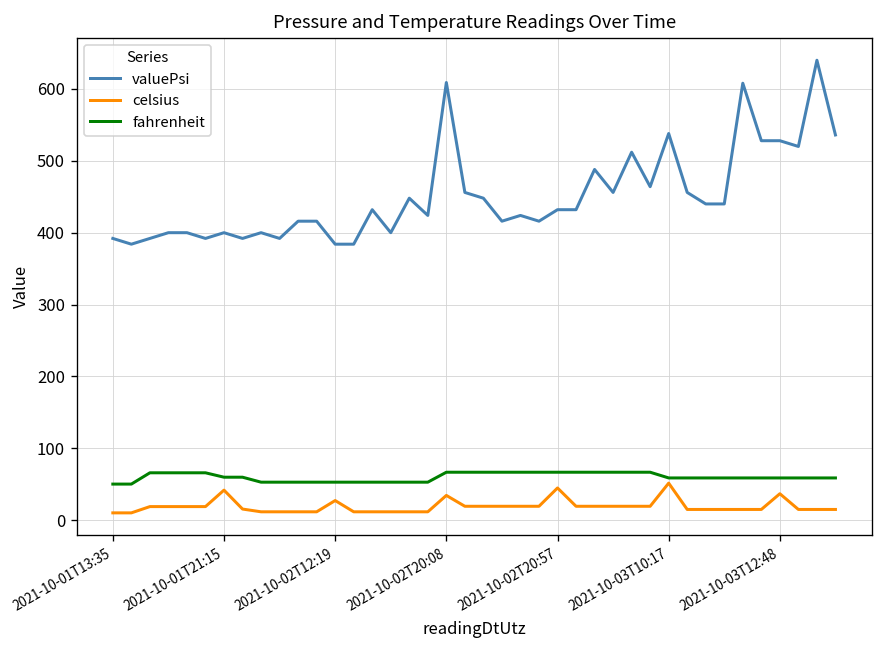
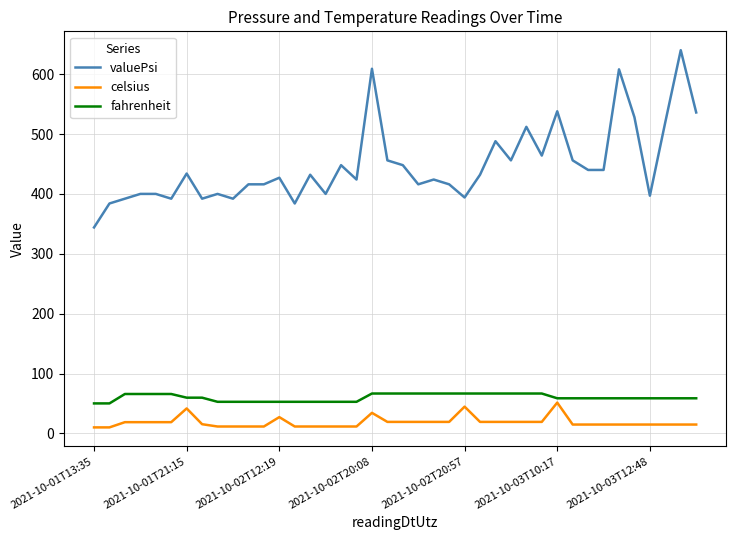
valuePsi, 2021-10-01T13:35: 390 -> 340
valuePsi, 2021-10-01T21:15: 400 -> 430
valuePsi, 2021-10-02T12:19: 380 -> 430
valuePsi, 2021-10-02T20:57: 430 -> 390
valuePsi, 2021-10-03T12:48: 530 -> 400
celsius, 2021-10-03T12:48: 40 -> 10
